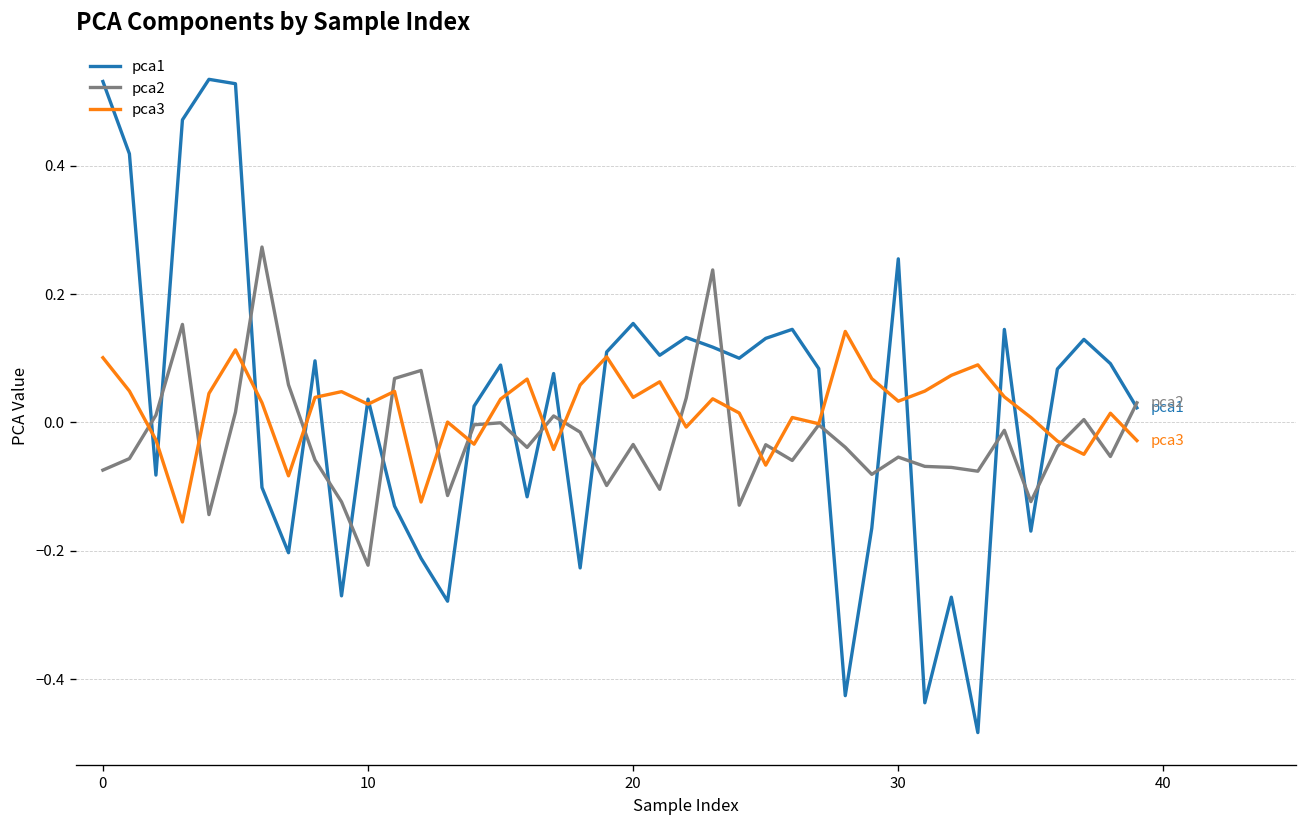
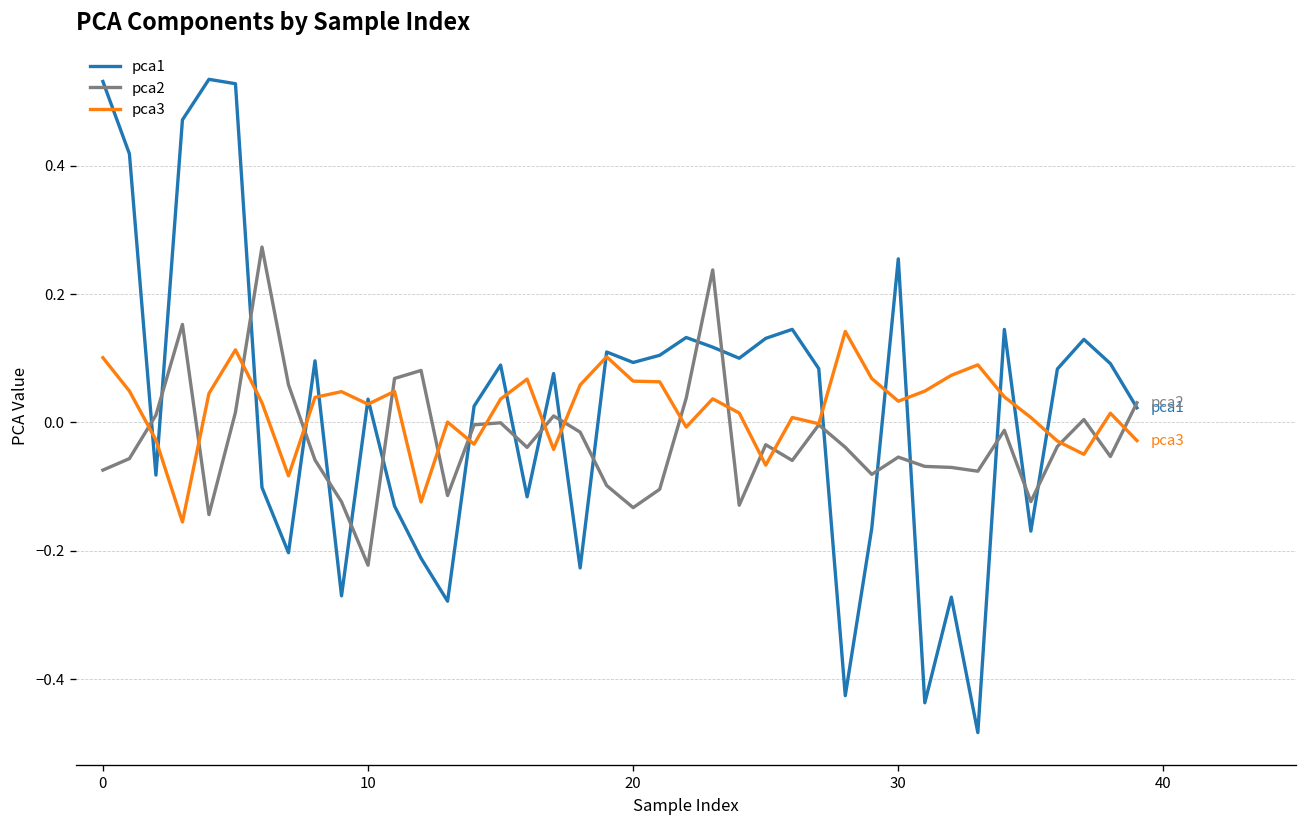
pca1, 20: 0.15 -> 0.09
pca2, 20: -0.03 -> -0.13
pca3, 20: 0.04 -> 0.06
